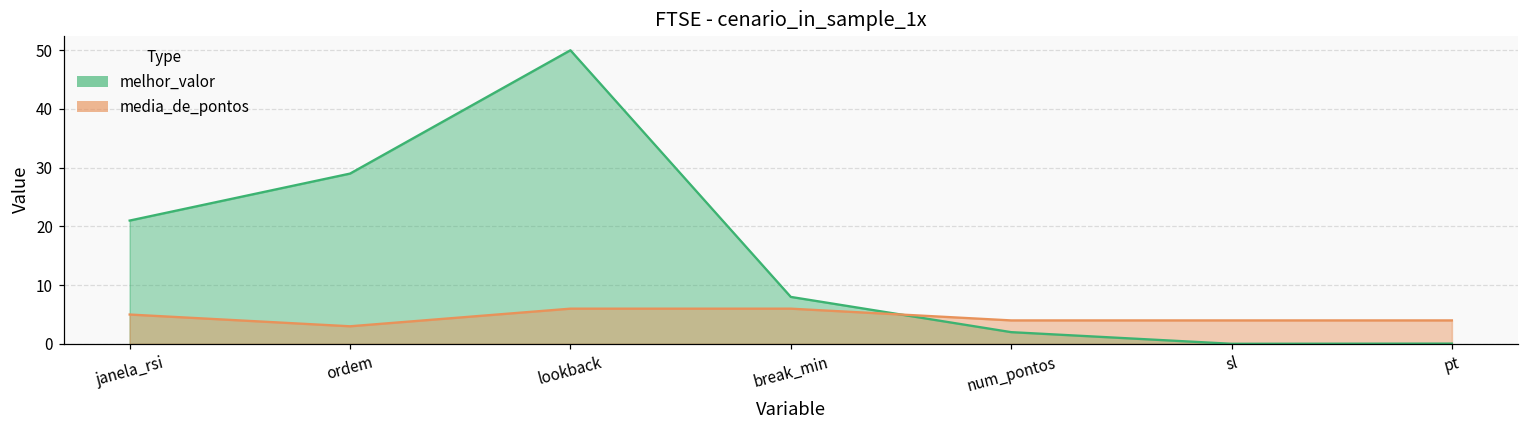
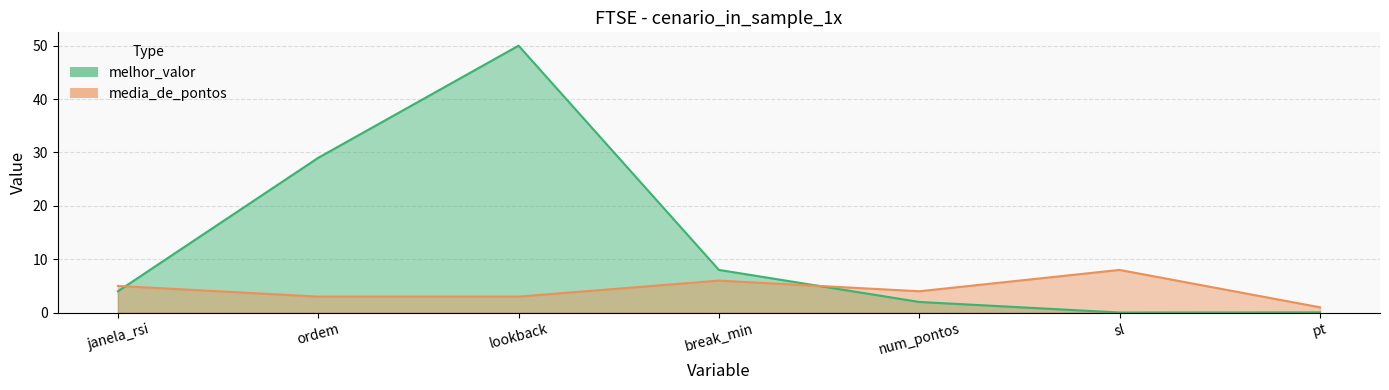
melhor_valor, janela_rsi: 21 -> 4
media_de_pontos, lookback: 6 -> 3
media_de_pontos, sl: 4 -> 8
media_de_pontos, pt: 4 -> 1
